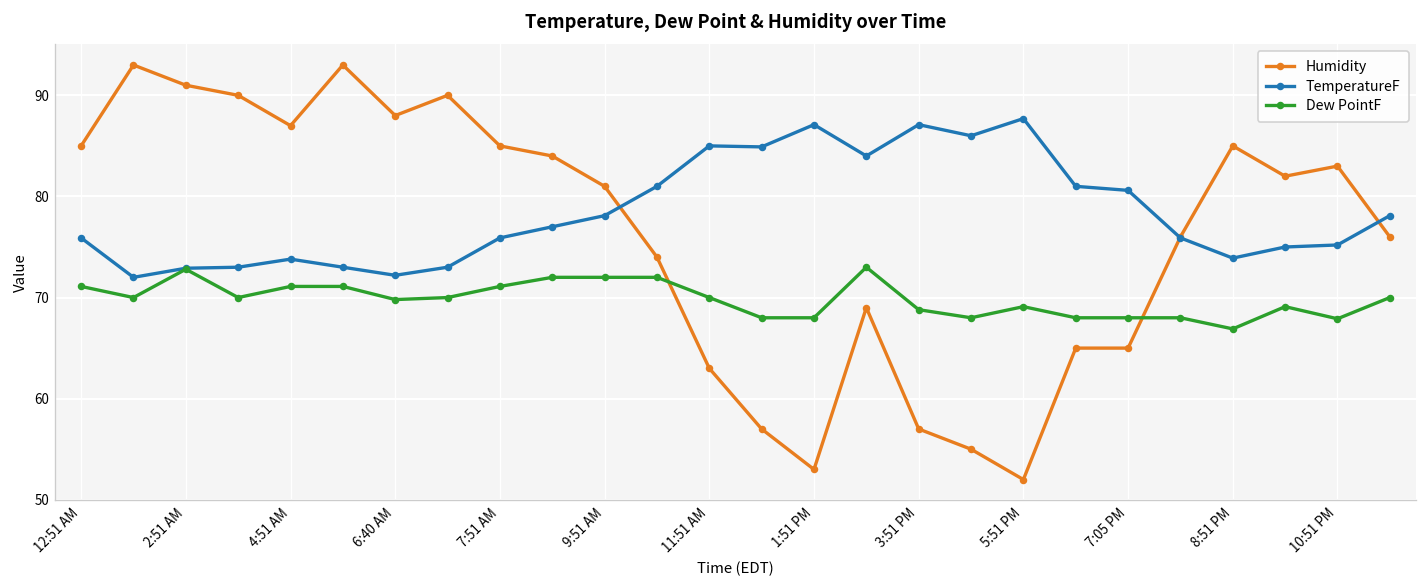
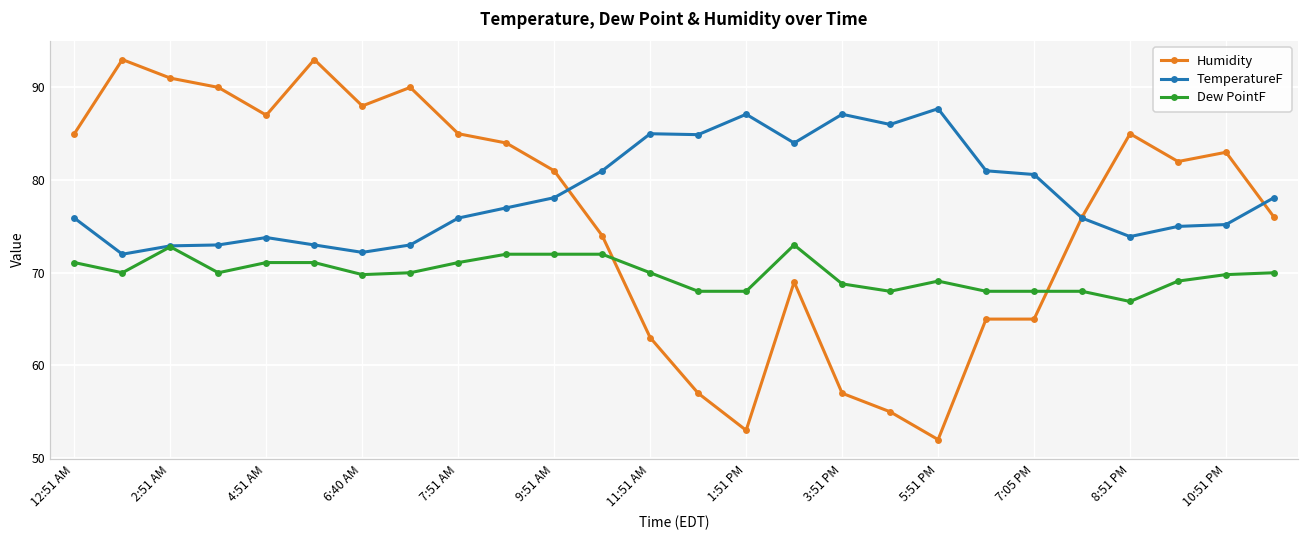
Dew PointF, 10:51 PM: 68 -> 70
